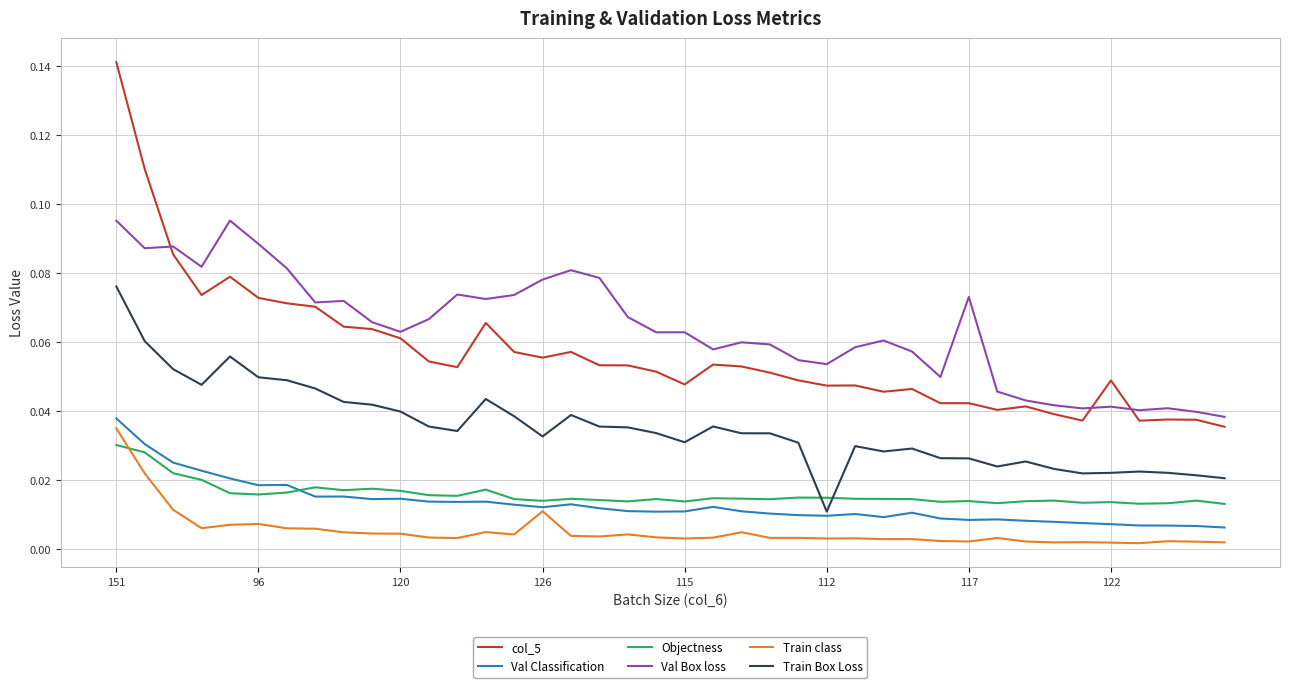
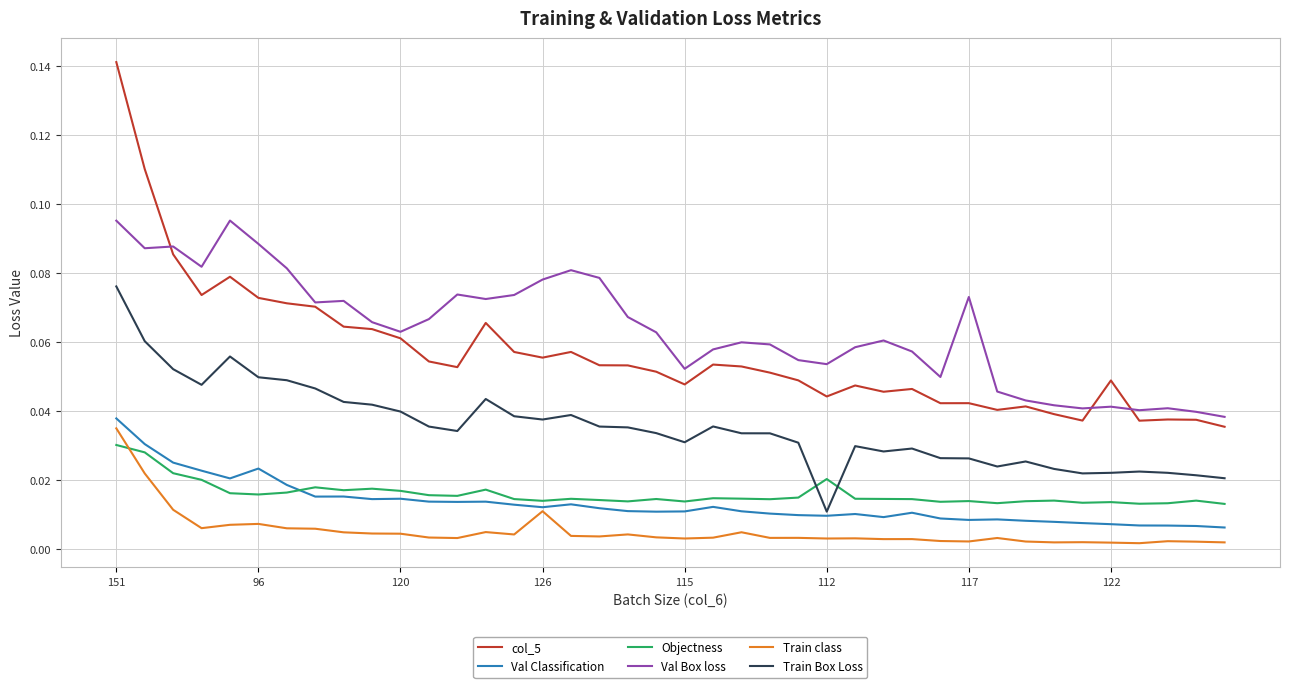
Val Classification, 96: 0.018 -> 0.023
Train Box Loss, 126: 0.033 -> 0.038
Val Box loss, 115: 0.063 -> 0.052
col_5, 112: 0.047 -> 0.044
Objectness, 112: 0.015 -> 0.020
